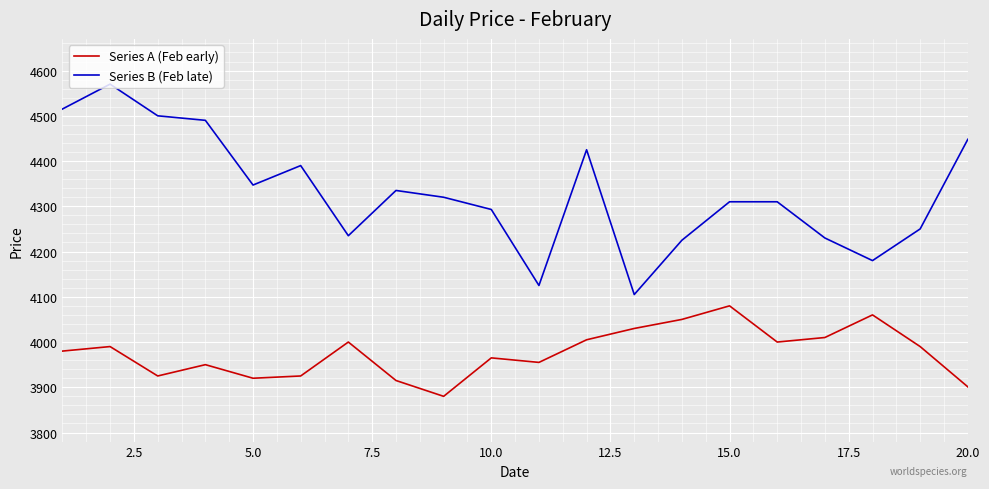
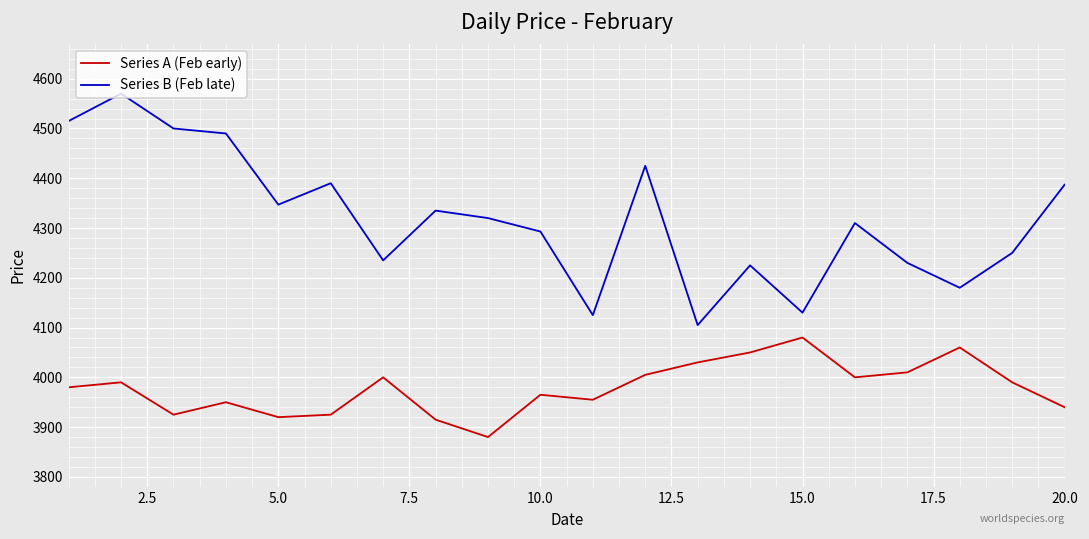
Series B (Feb late), 15.0: 4310 -> 4130
Series A (Feb early), 20.0: 3900 -> 3940
Series B (Feb late), 20.0: 4450 -> 4390
